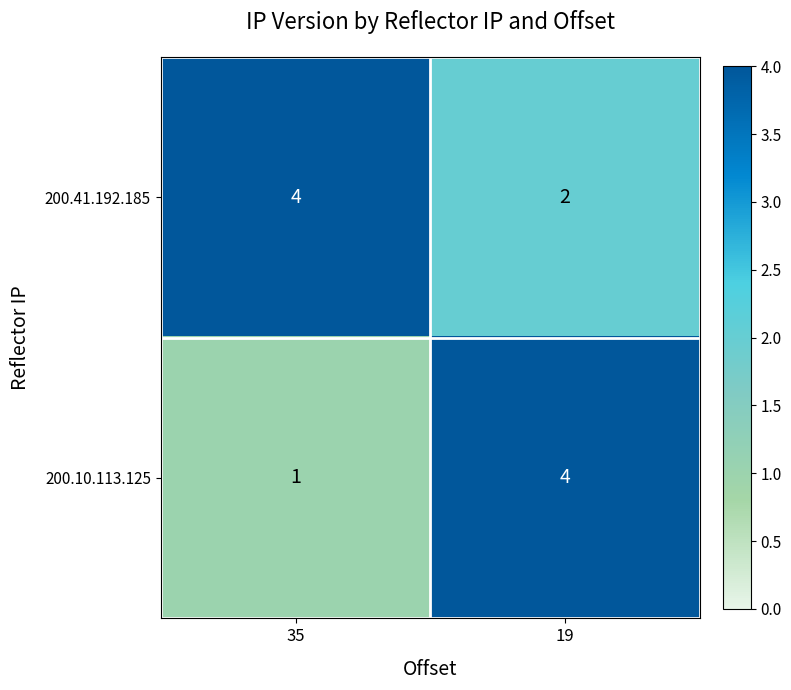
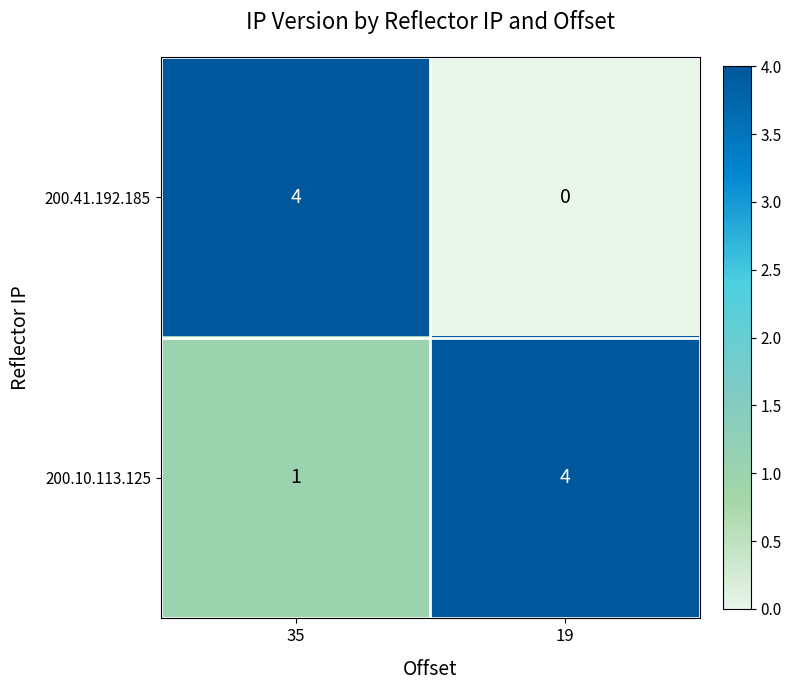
200.41.192.185, 19: 2 -> 0
